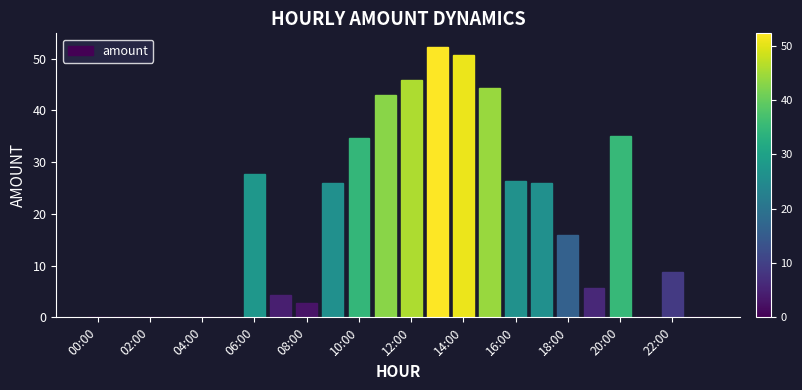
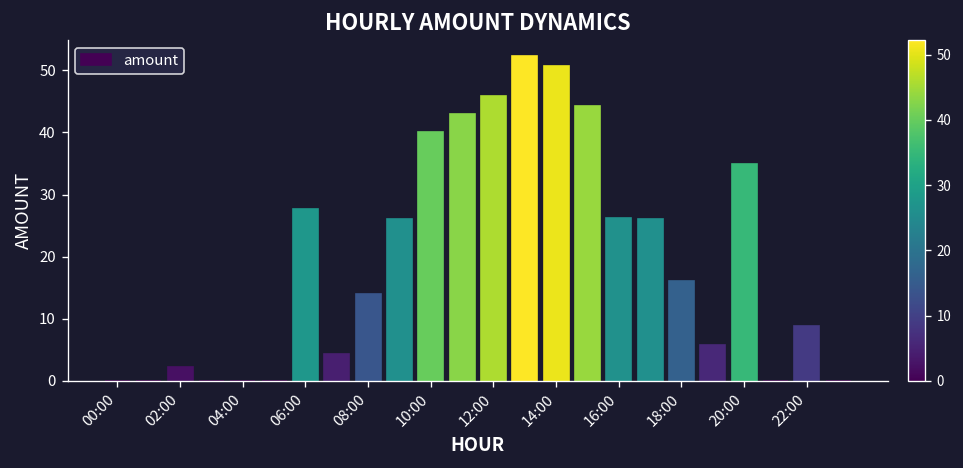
02:00: 0 -> 2
08:00: 3 -> 14
10:00: 35 -> 40
